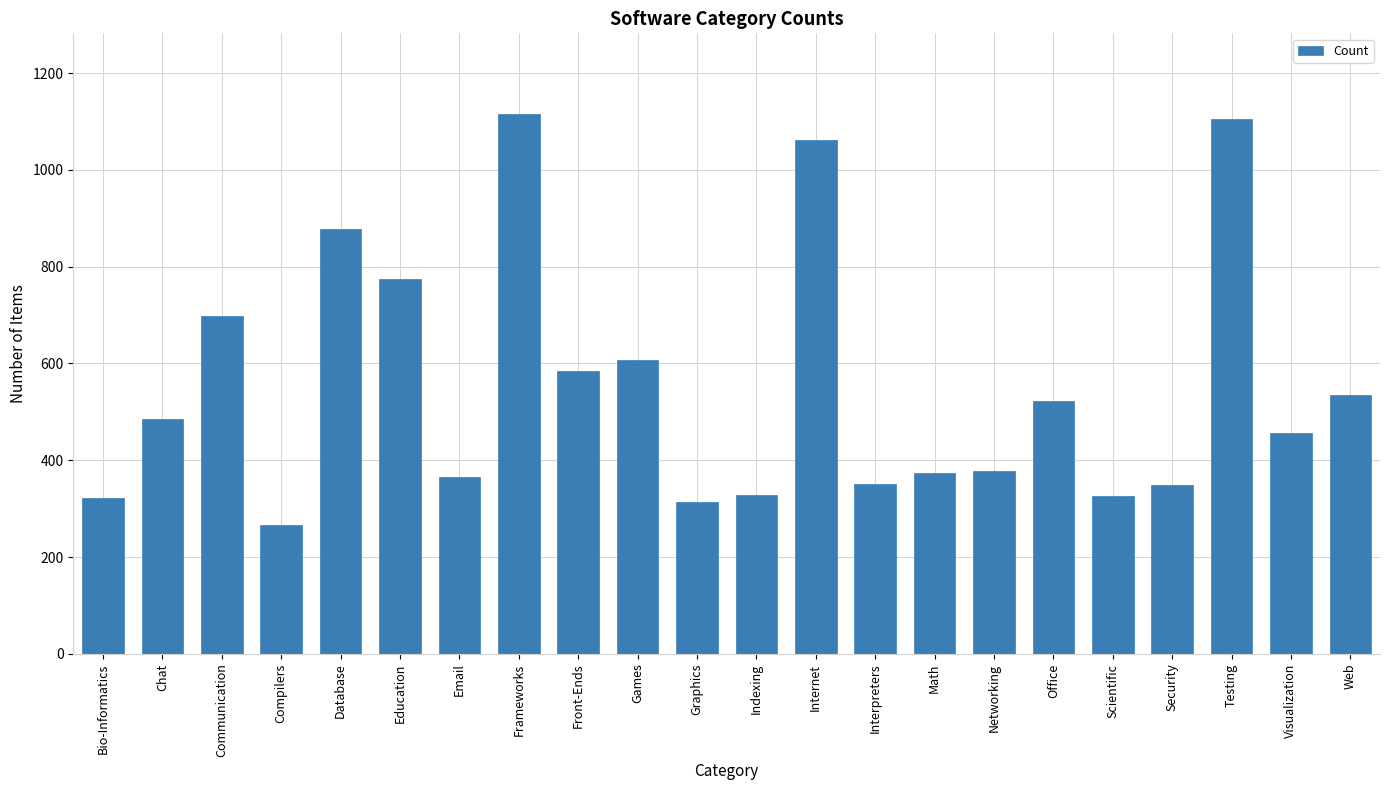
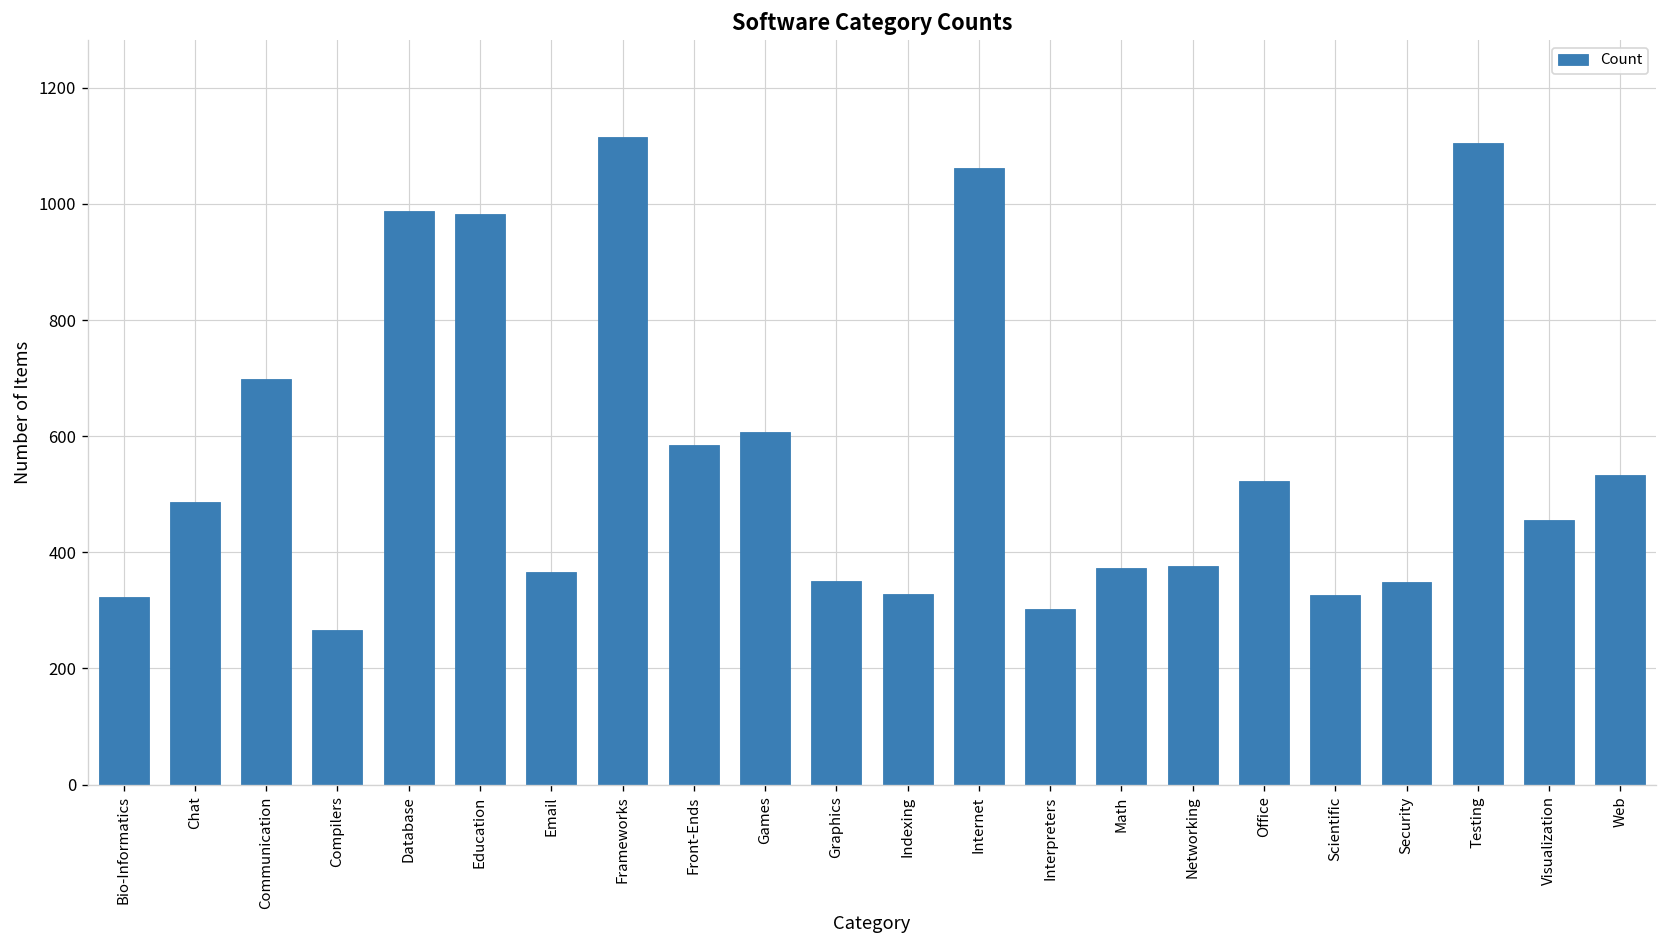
Database: 880 -> 990
Education: 780 -> 980
Graphics: 310 -> 350
Interpreters: 350 -> 300
